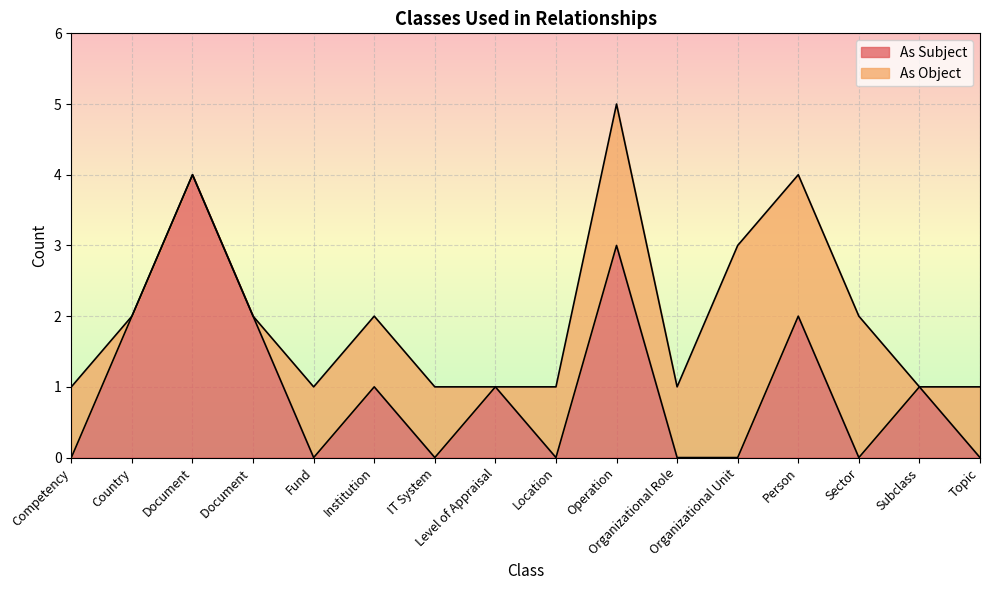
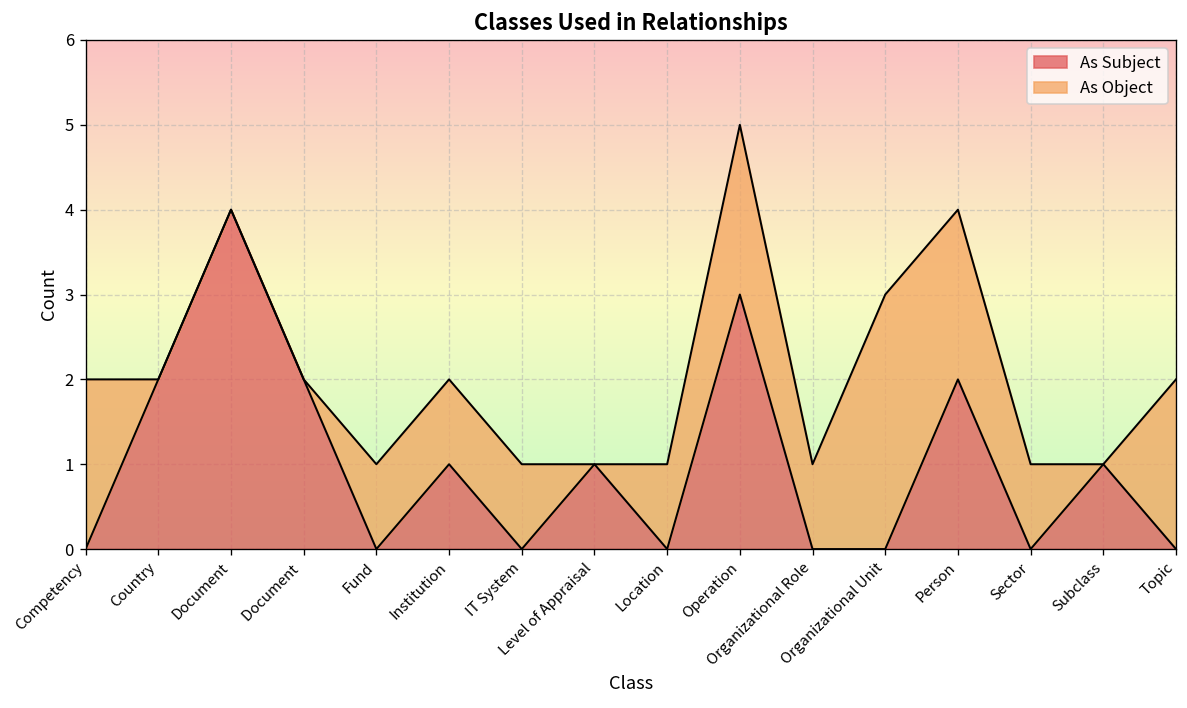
As Object, Competency: 1 -> 2
As Object, Sector: 2 -> 1
As Object, Topic: 1 -> 2
